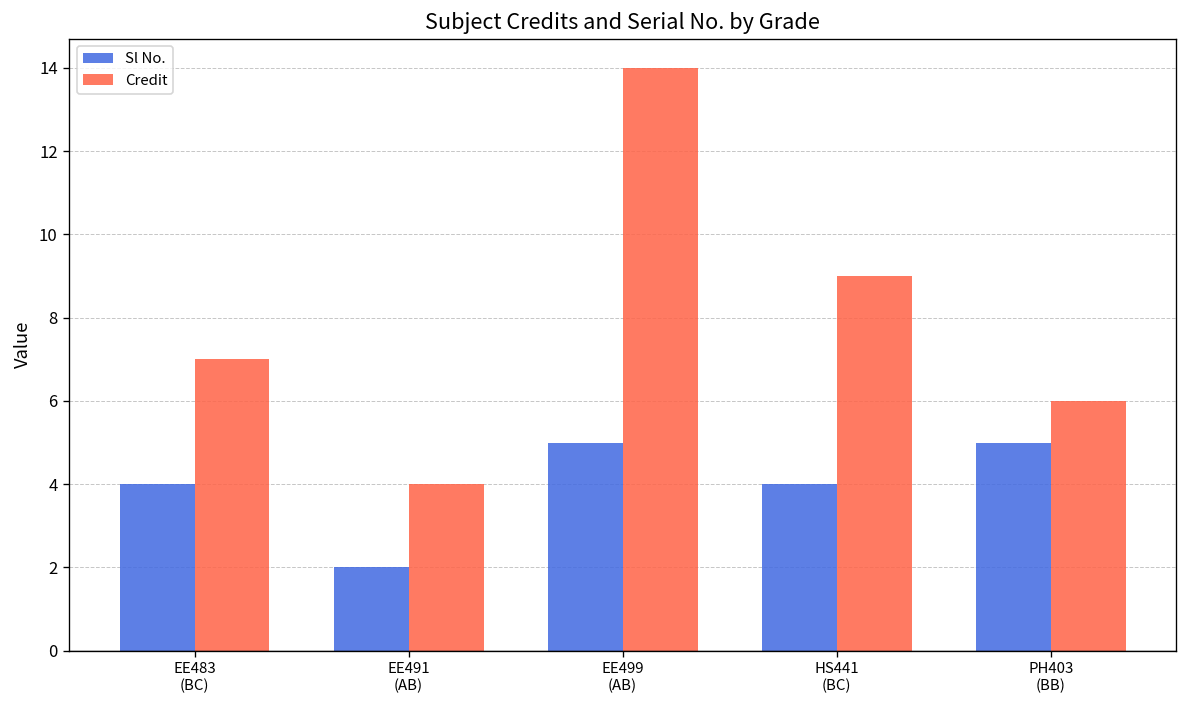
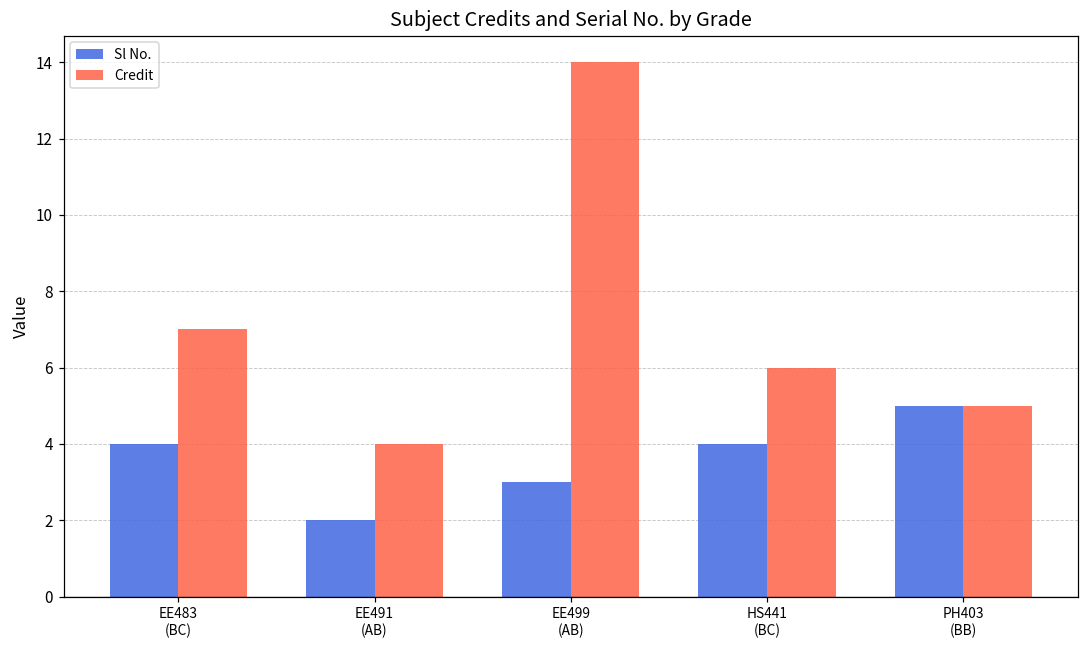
Sl No., EE499 (AB): 5 -> 3
Credit, HS441 (BC): 9 -> 6
Credit, PH403 (BB): 6 -> 5
